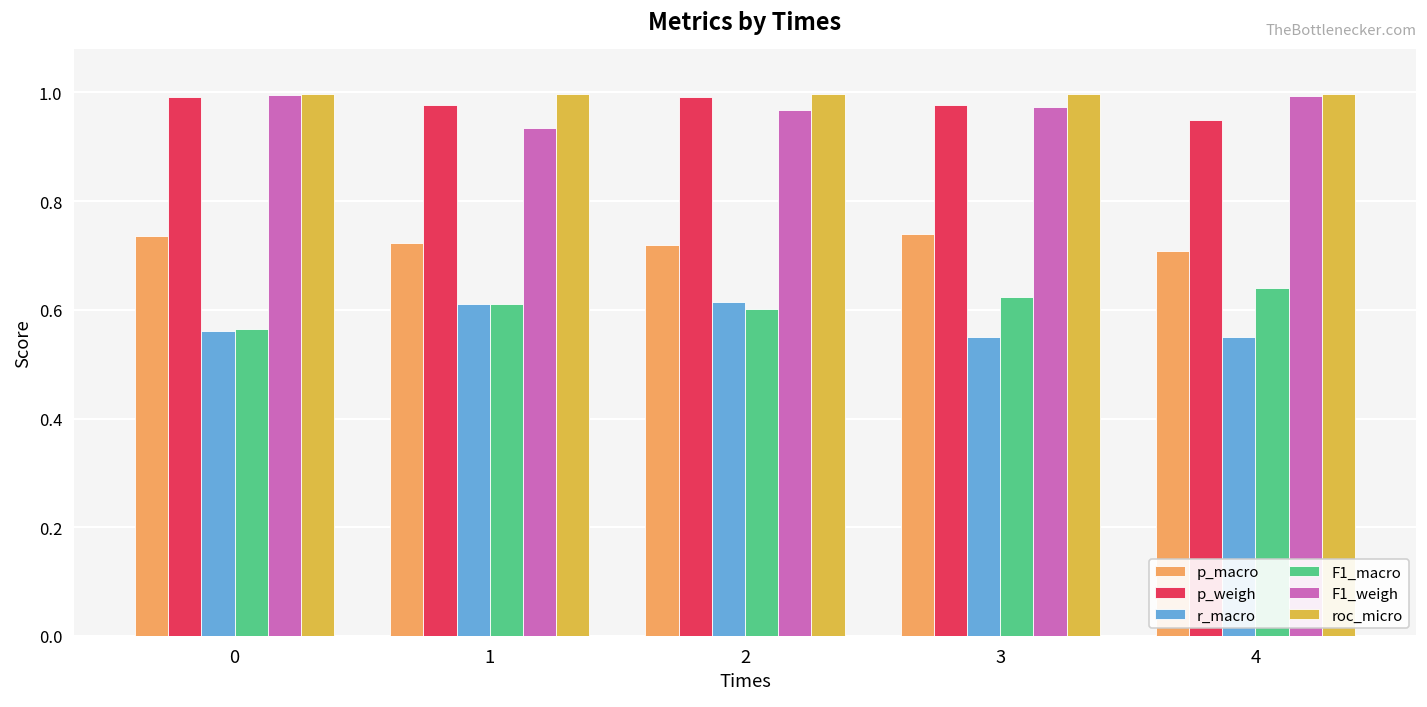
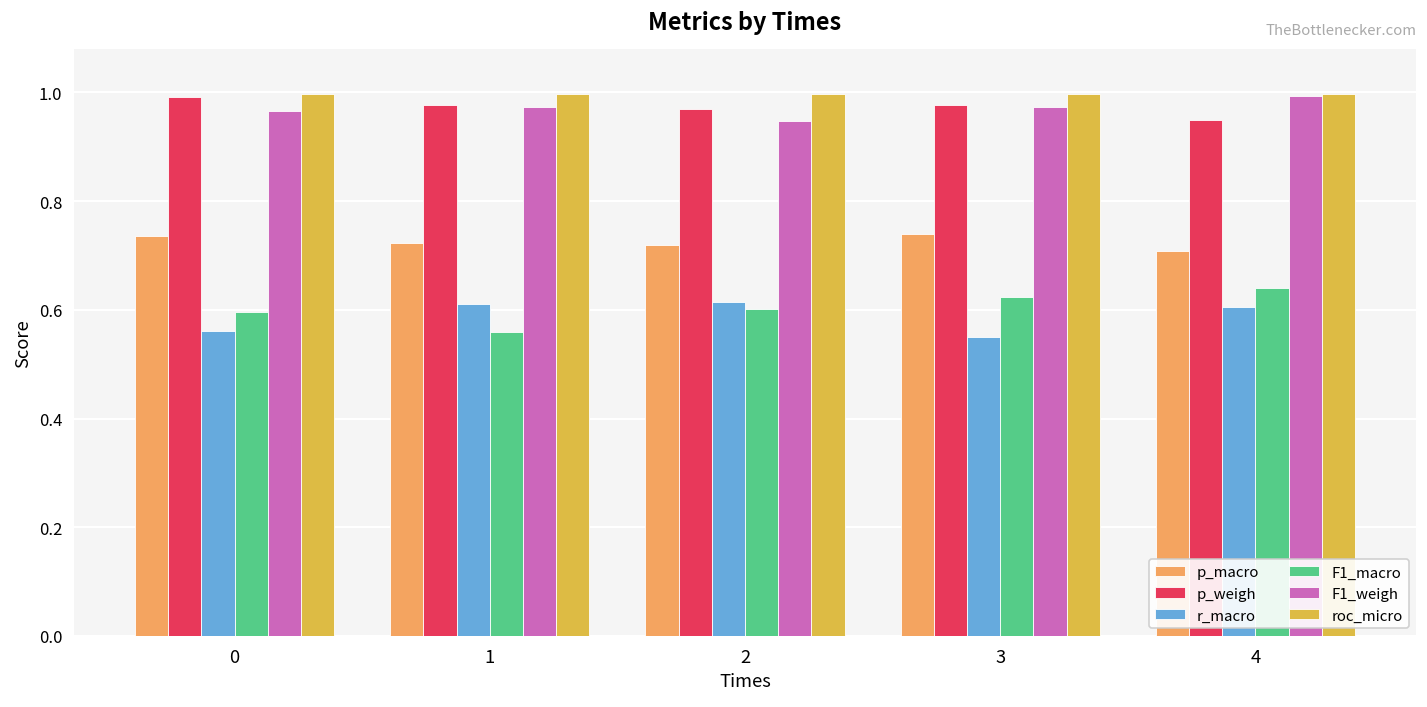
F1_macro, 0: 0.56 -> 0.60
F1_weigh, 0: 1.00 -> 0.97
F1_macro, 1: 0.61 -> 0.56
F1_weigh, 1: 0.93 -> 0.97
p_weigh, 2: 0.99 -> 0.97
F1_weigh, 2: 0.97 -> 0.95
r_macro, 4: 0.55 -> 0.61
